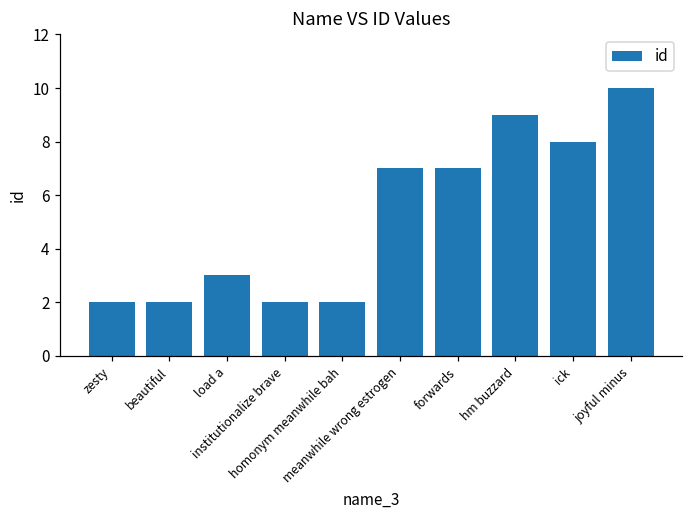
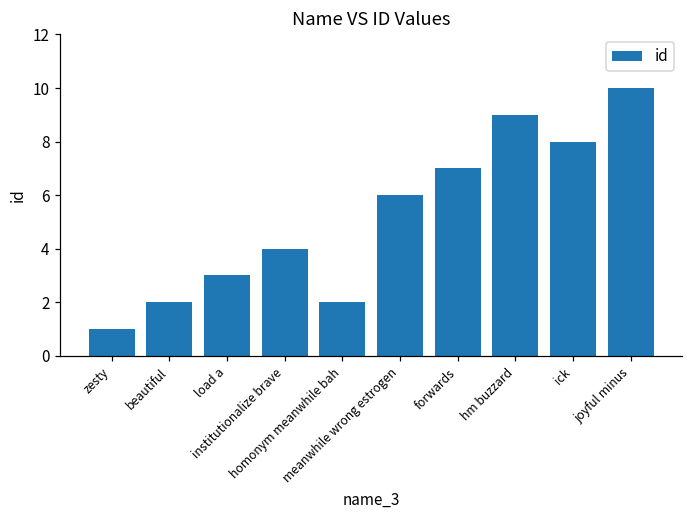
zesty: 2 -> 1
institutionalize brave: 2 -> 4
meanwhile wrong estrogen: 7 -> 6
